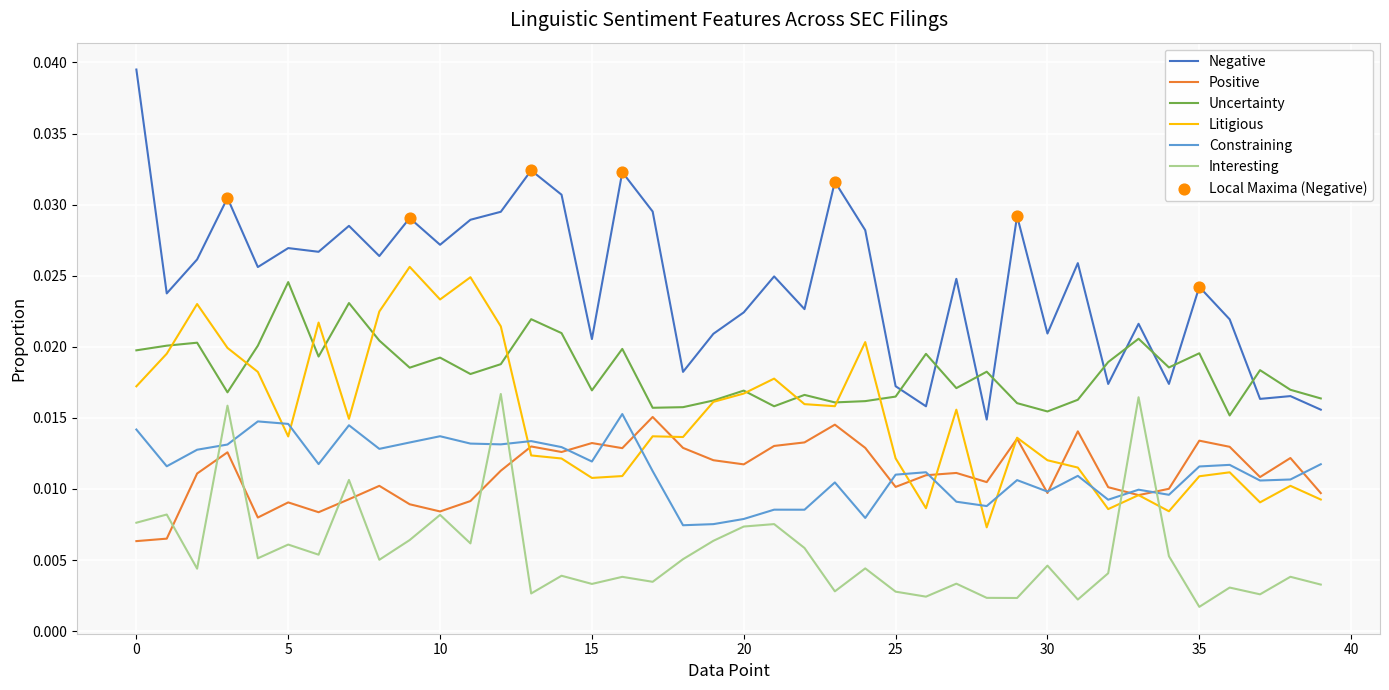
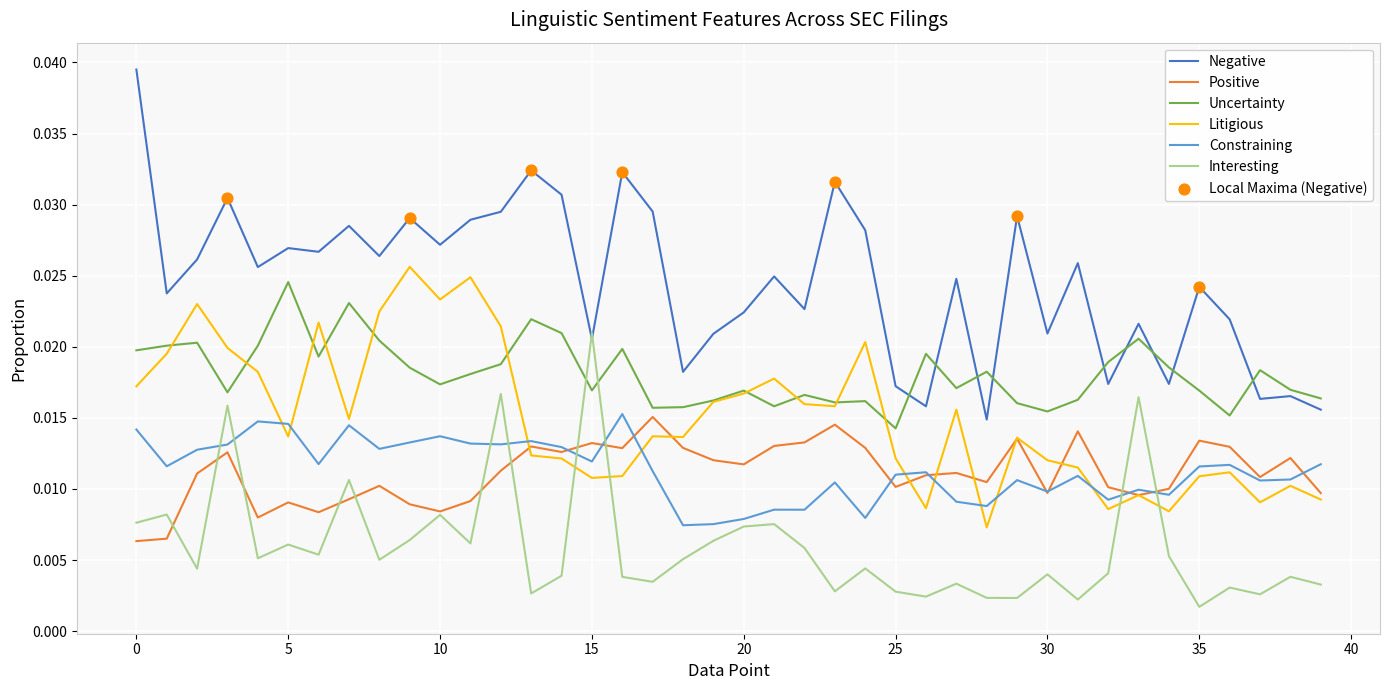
Uncertainty, 10: 0.0192 -> 0.0174
Interesting, 15: 0.0033 -> 0.0210
Uncertainty, 25: 0.0165 -> 0.0143
Interesting, 30: 0.0046 -> 0.0040
Uncertainty, 35: 0.0195 -> 0.0169
